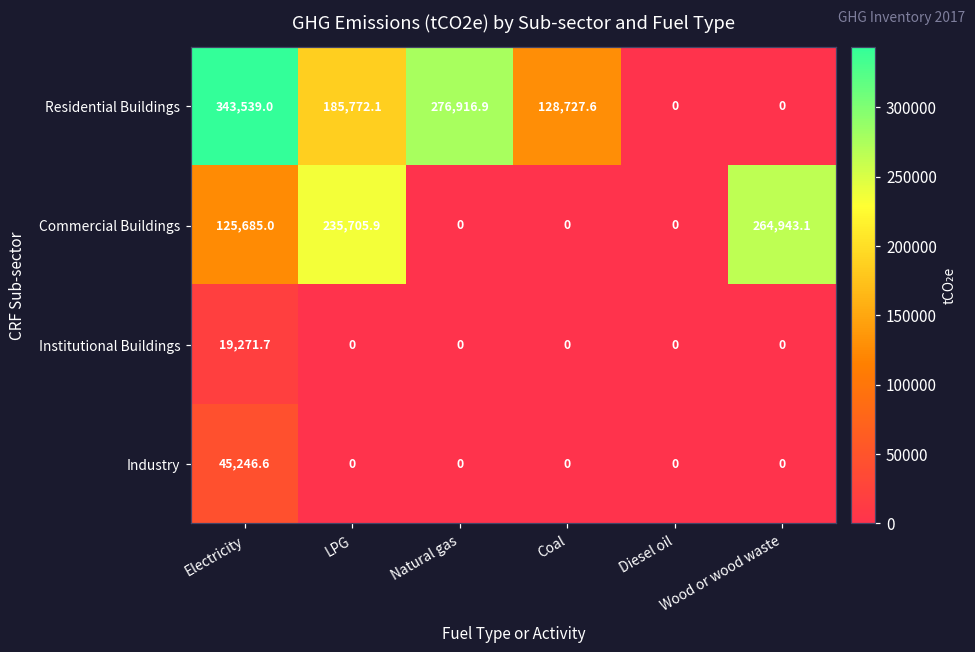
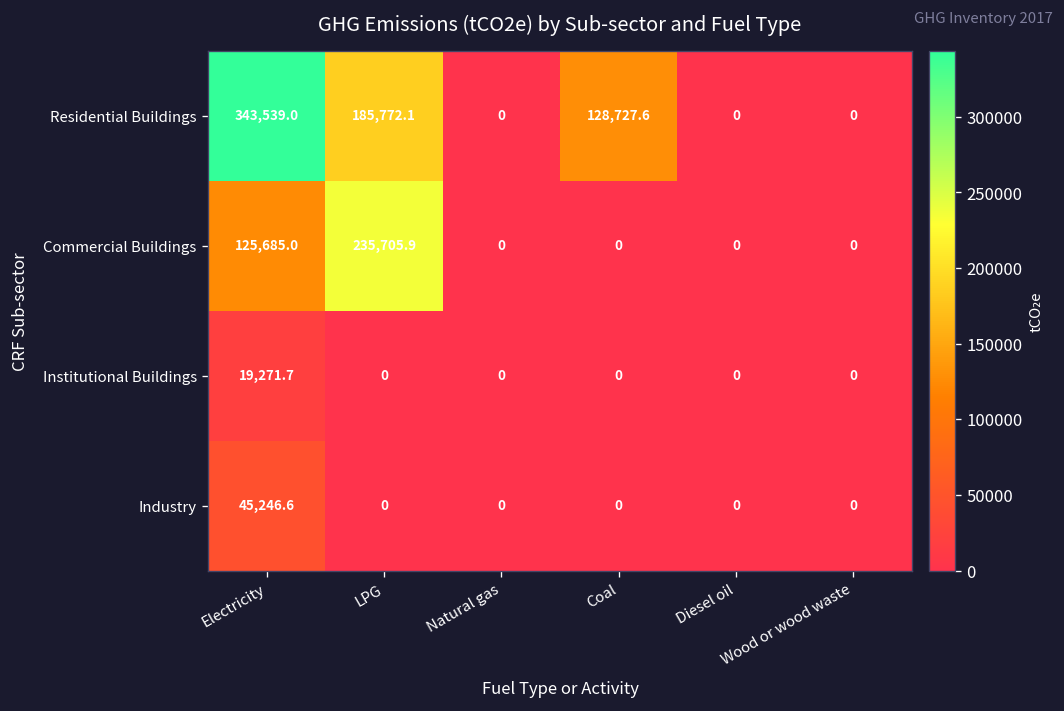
Residential Buildings, Natural gas: 276,916.9 -> 0
Commercial Buildings, Wood or wood waste: 264,943.1 -> 0
